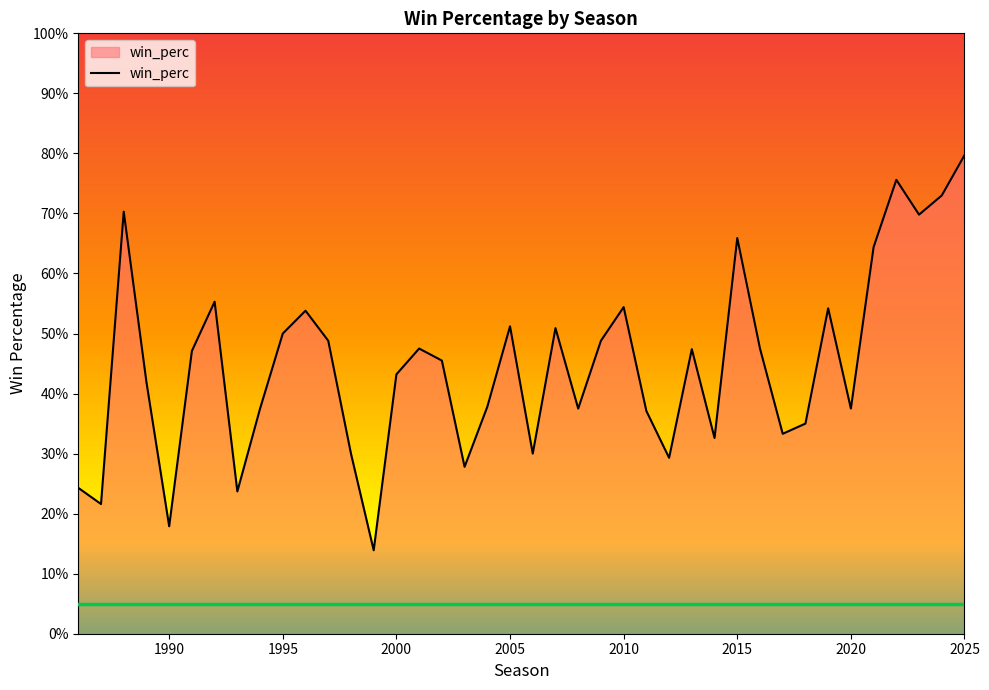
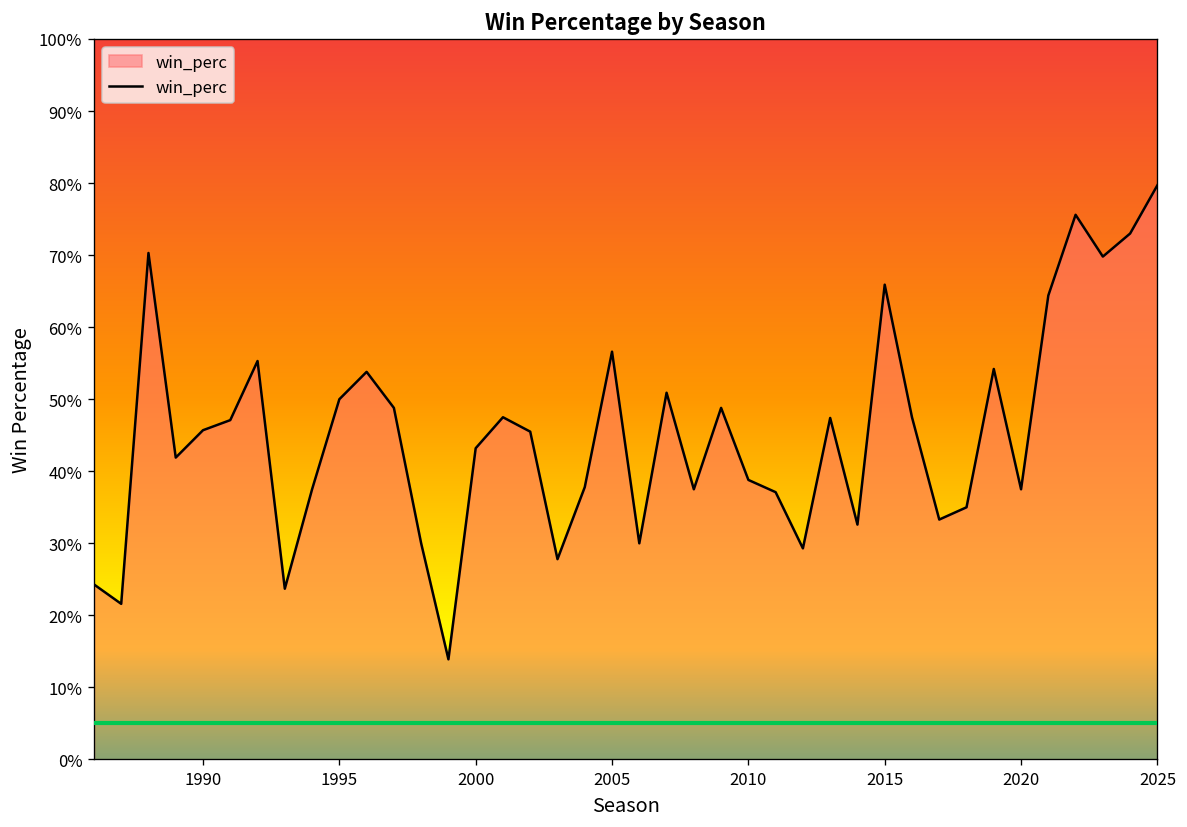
1990: 18% -> 46%
2005: 51% -> 57%
2010: 54% -> 39%
